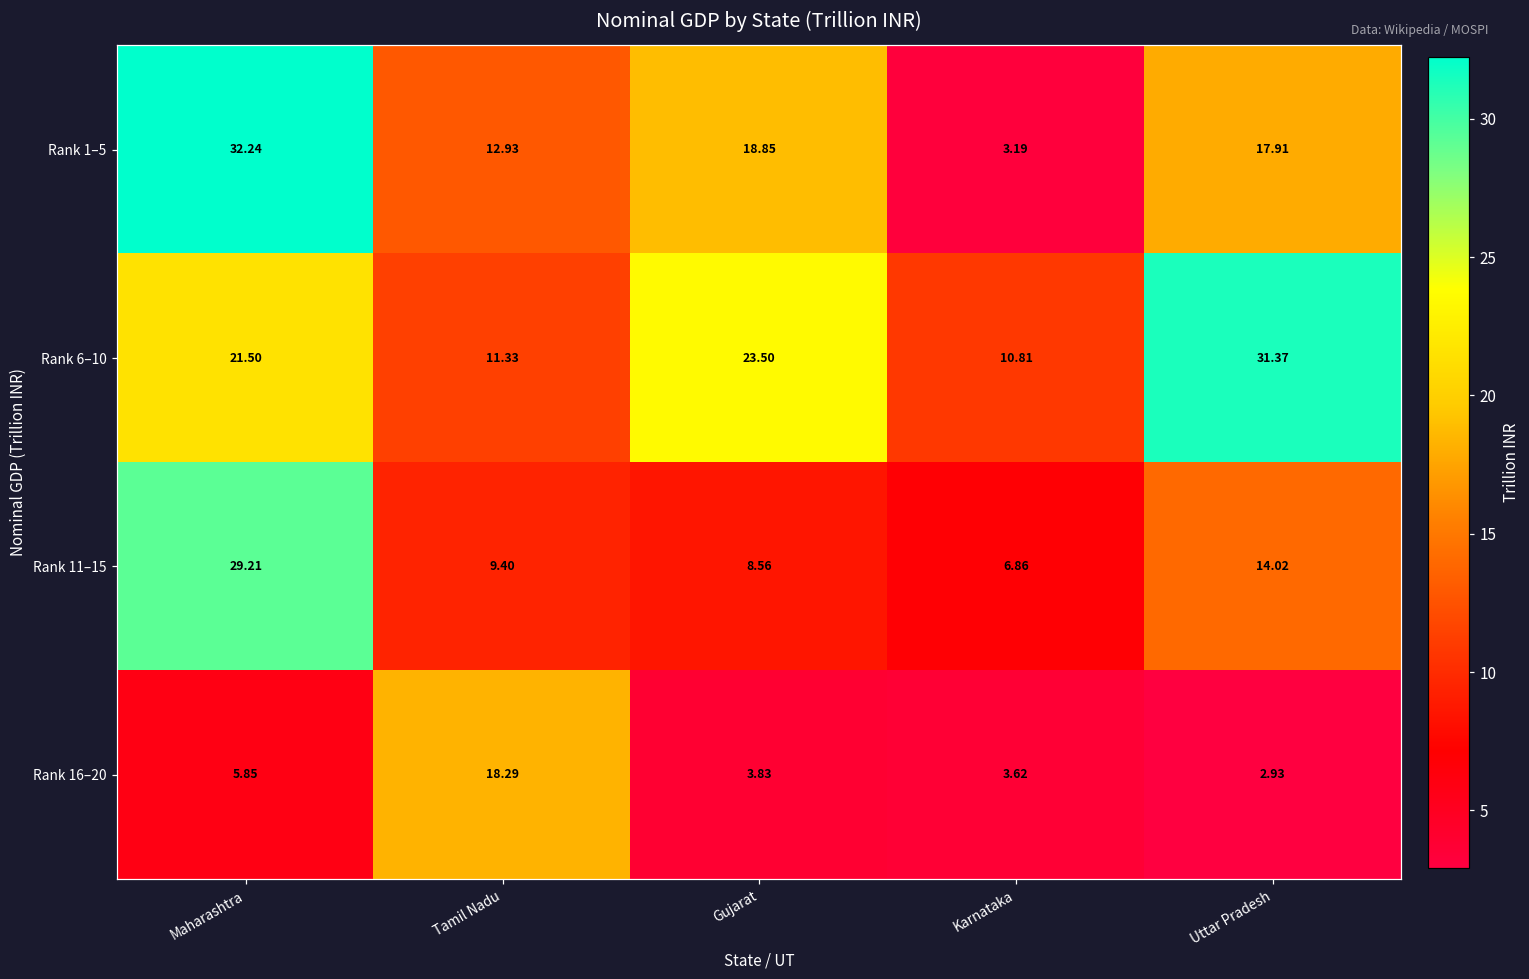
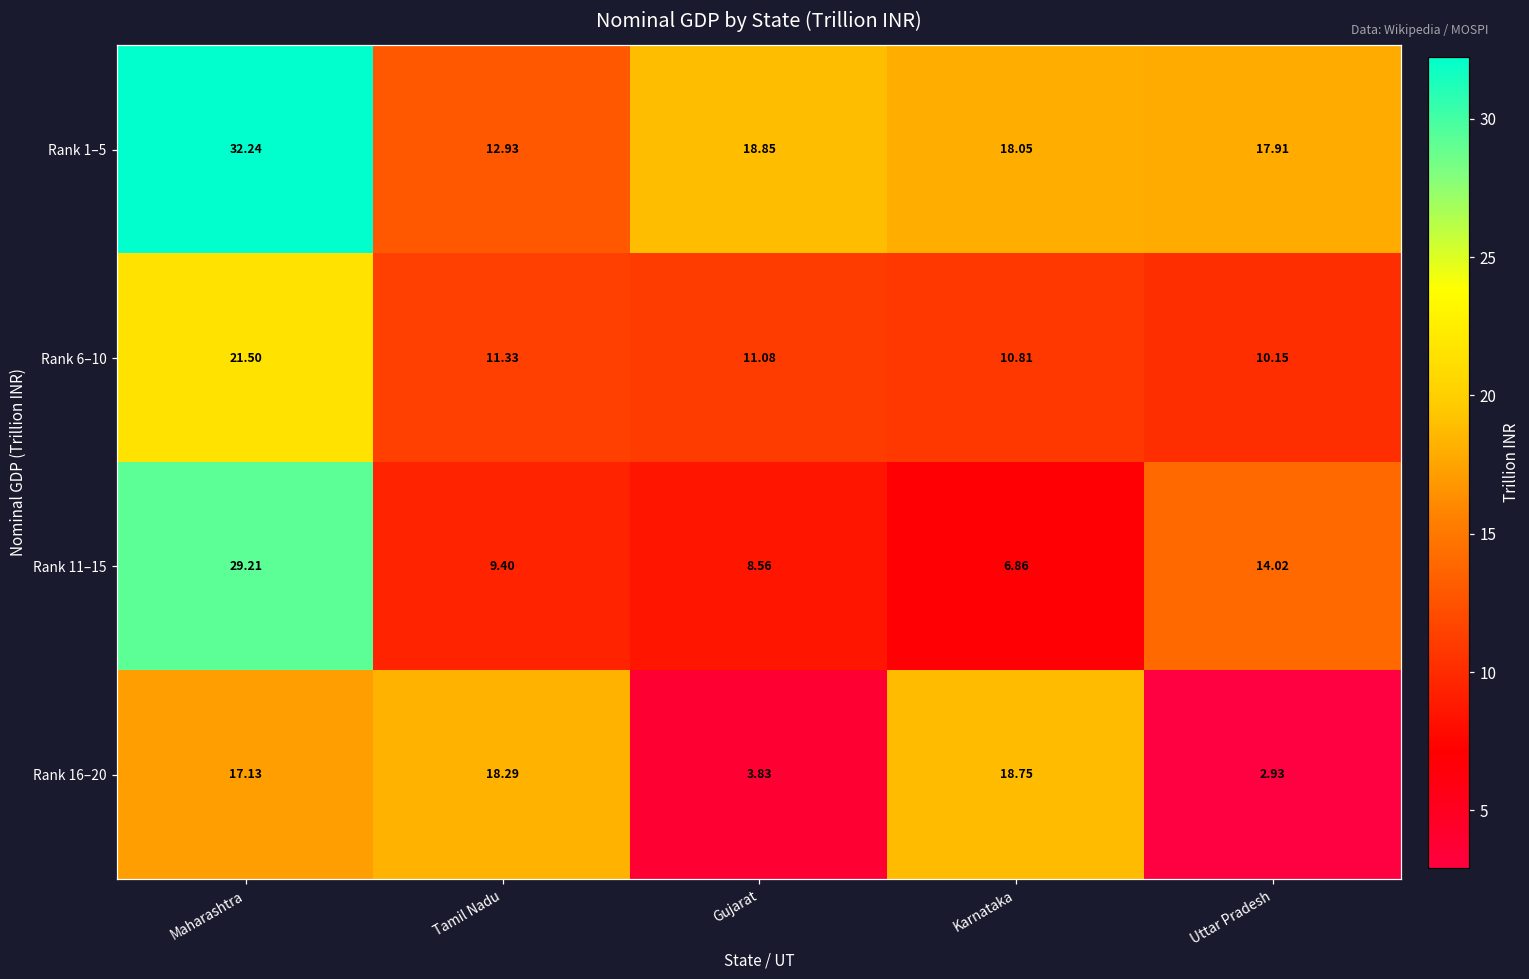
Rank 1–5, Karnataka: 3.19 -> 18.05
Rank 6–10, Gujarat: 23.50 -> 11.08
Rank 6–10, Uttar Pradesh: 31.37 -> 10.15
Rank 16–20, Maharashtra: 5.85 -> 17.13
Rank 16–20, Karnataka: 3.62 -> 18.75
